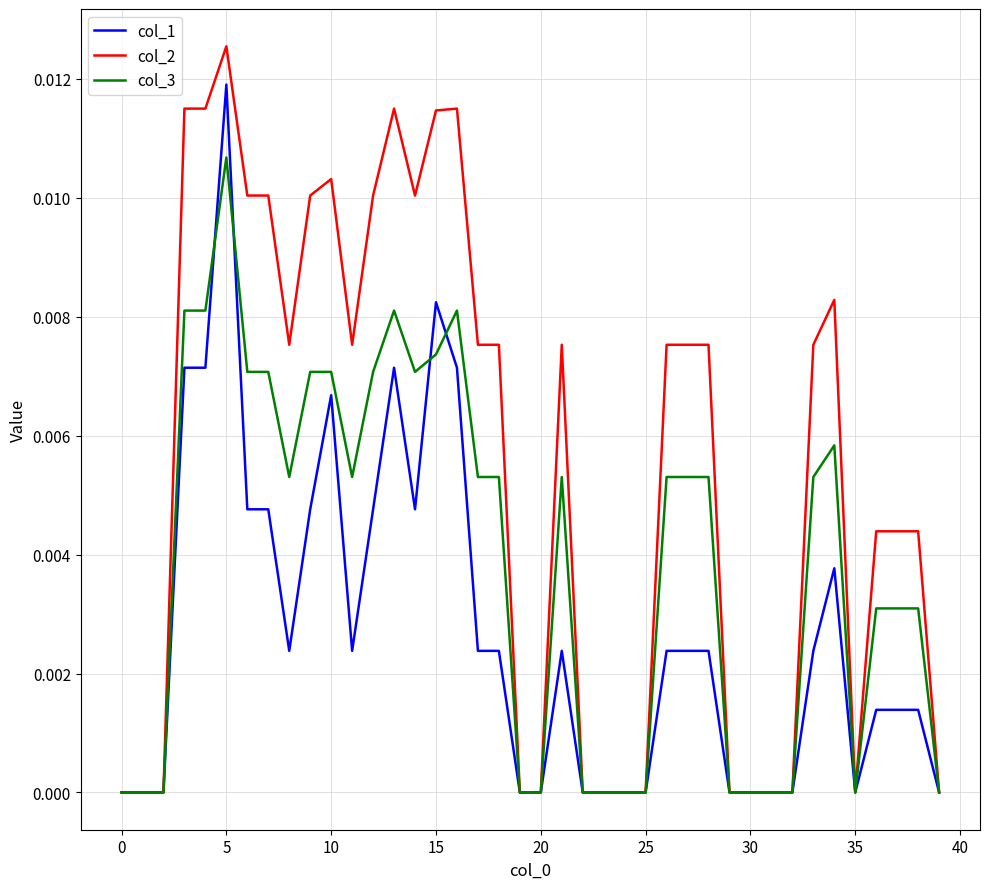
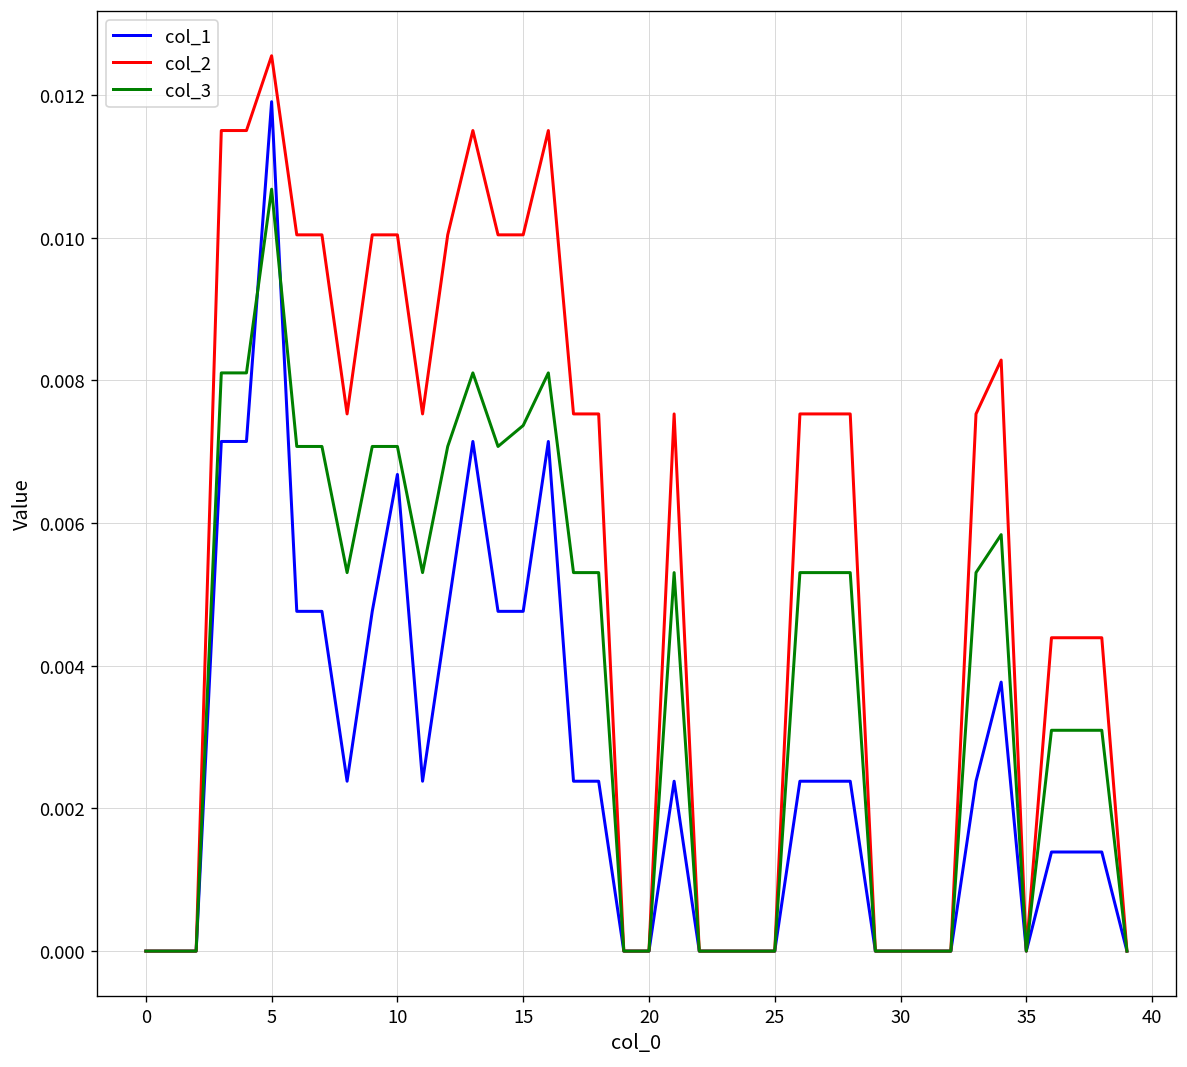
col_2, 10: 0.0103 -> 0.0100
col_1, 15: 0.0082 -> 0.0048
col_2, 15: 0.0115 -> 0.0100
